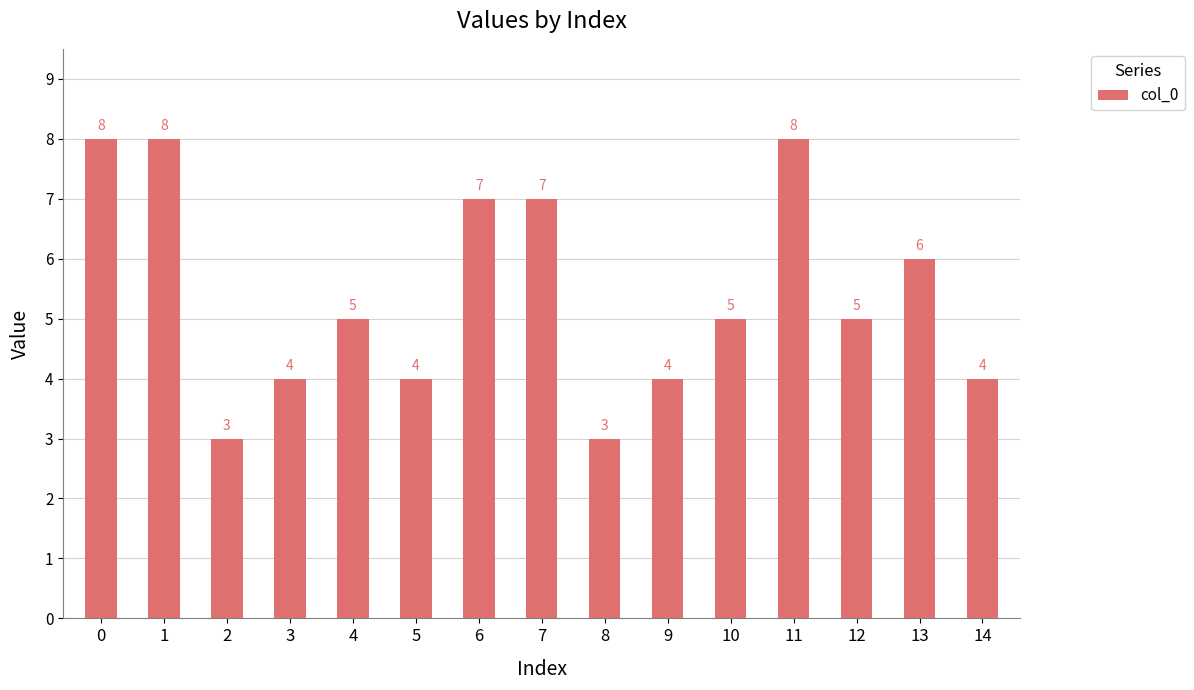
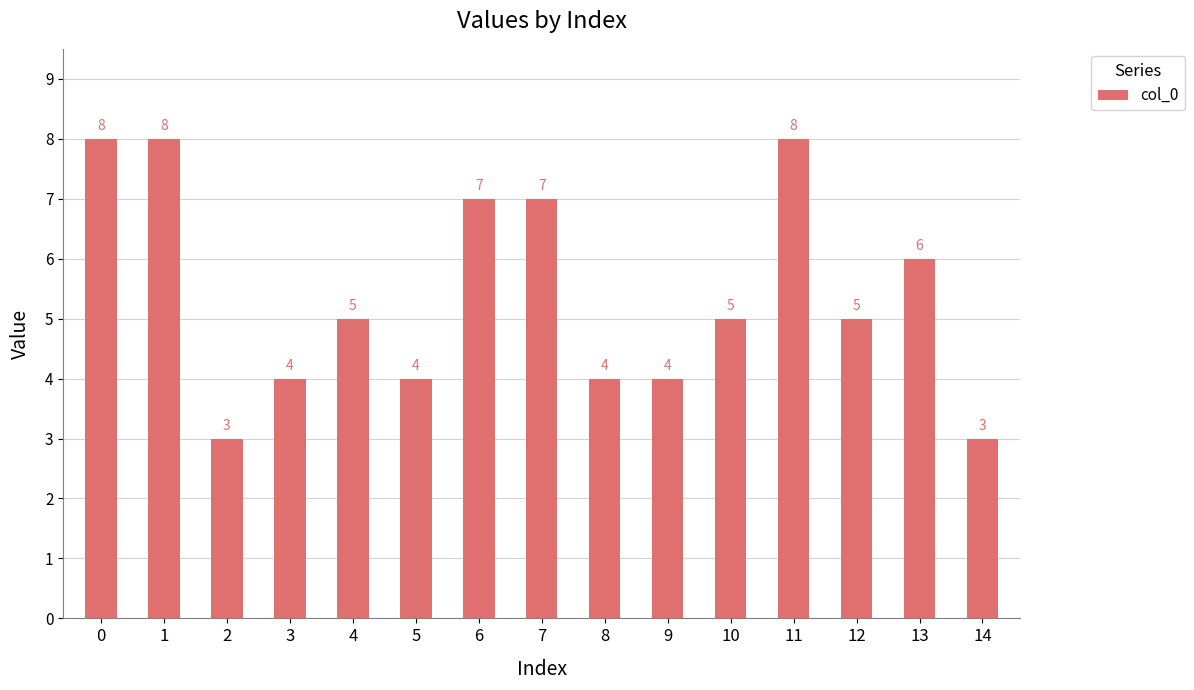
8: 3 -> 4
14: 4 -> 3
